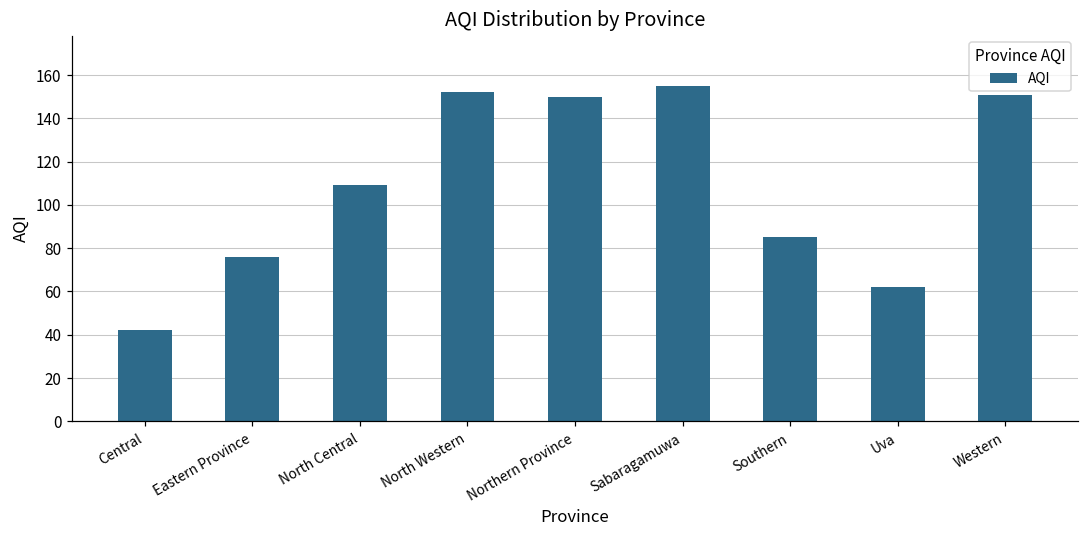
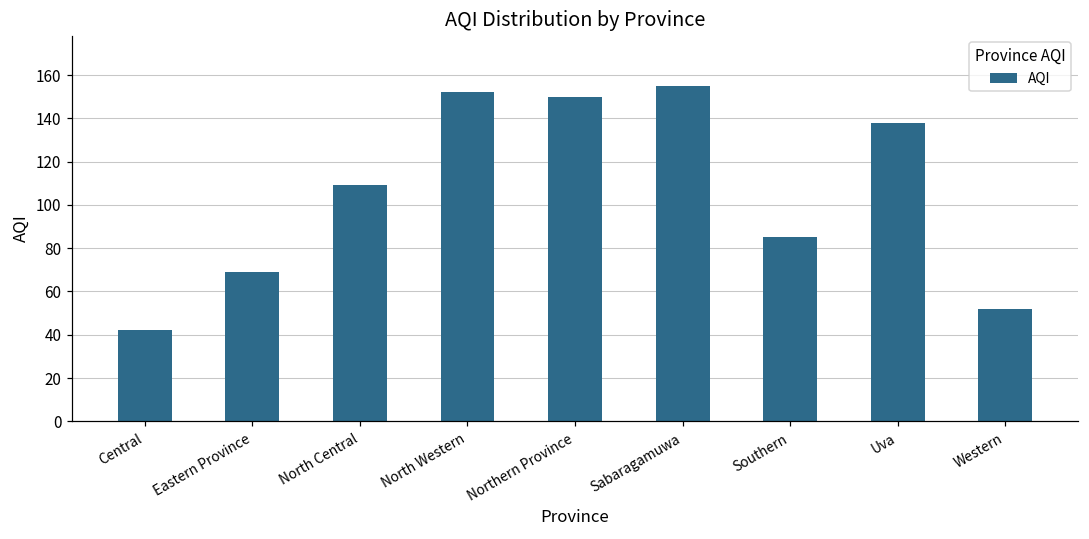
Eastern Province: 76 -> 69
Uva: 62 -> 138
Western: 151 -> 52
